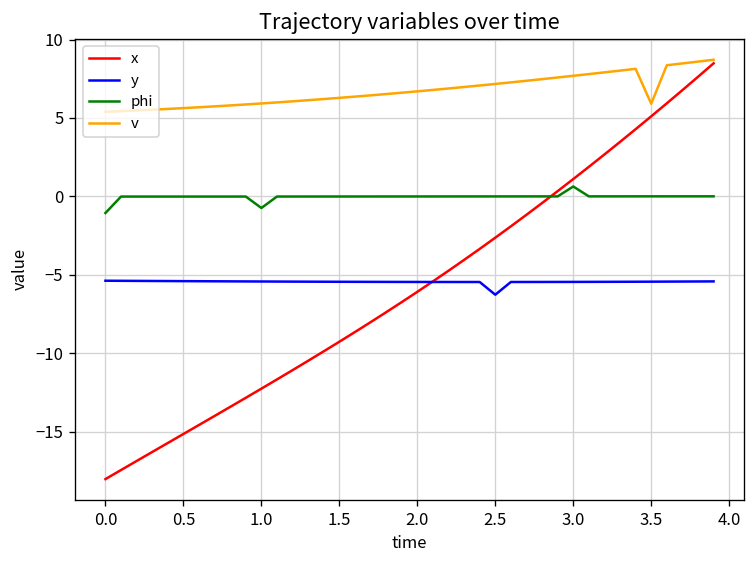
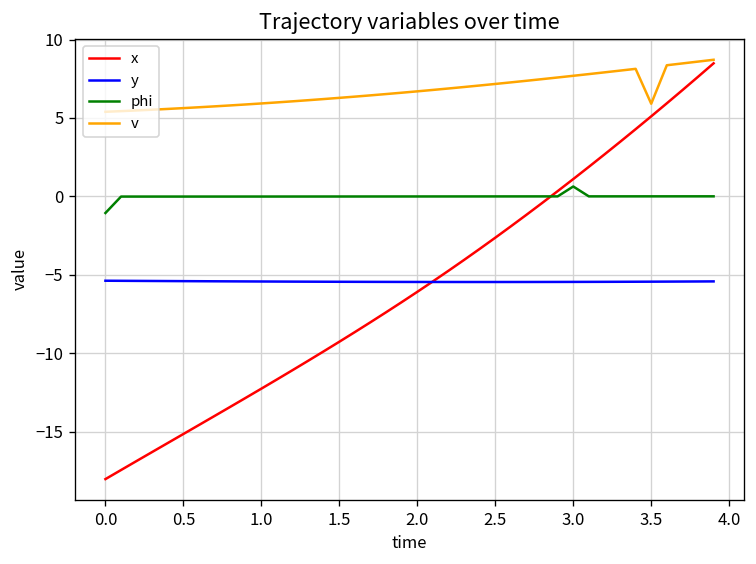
phi, 1.0: -0.7 -> 0.0
y, 2.5: -6.3 -> -5.5
